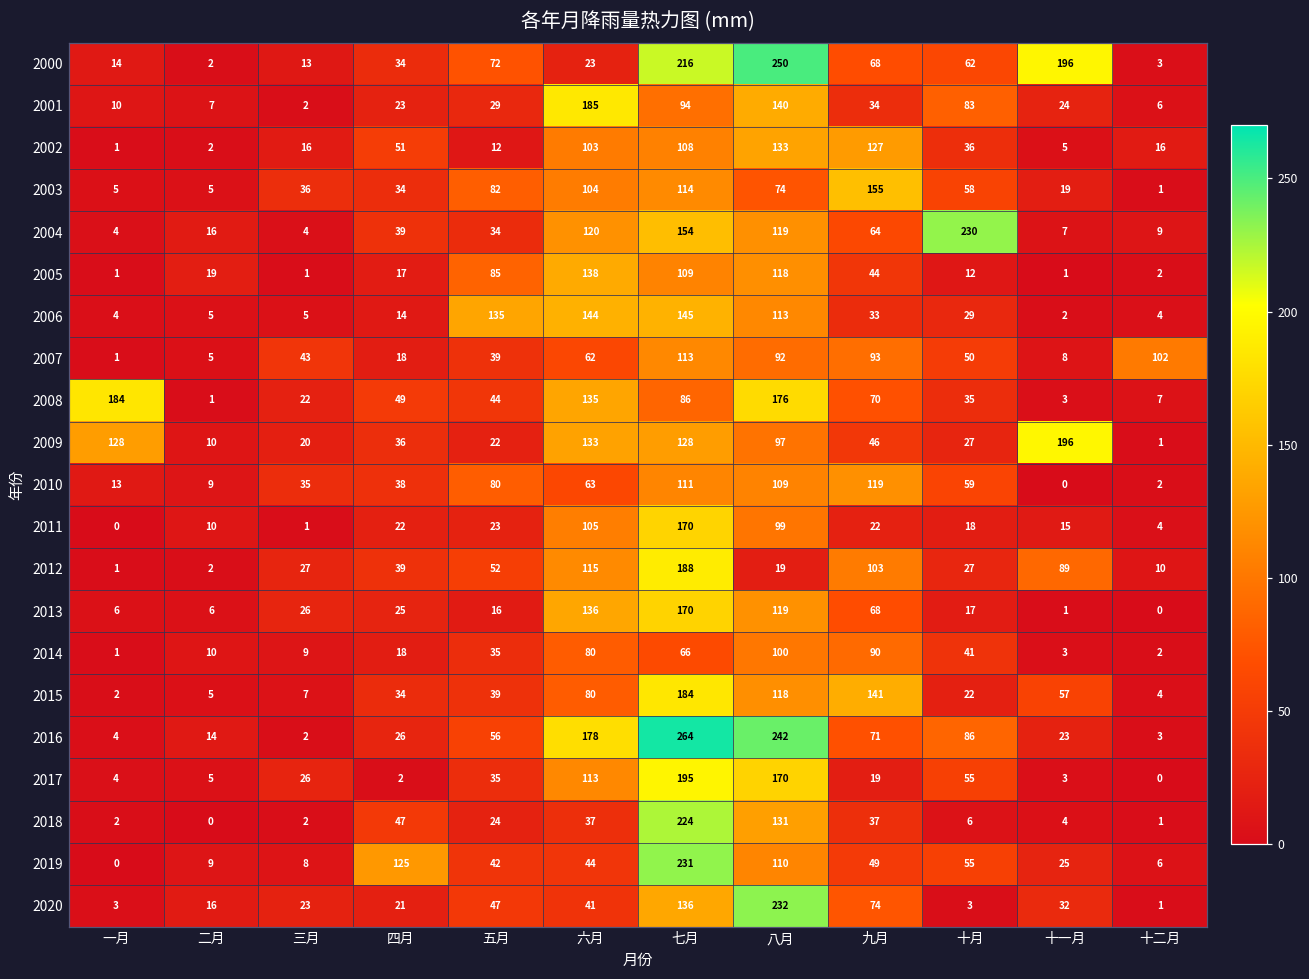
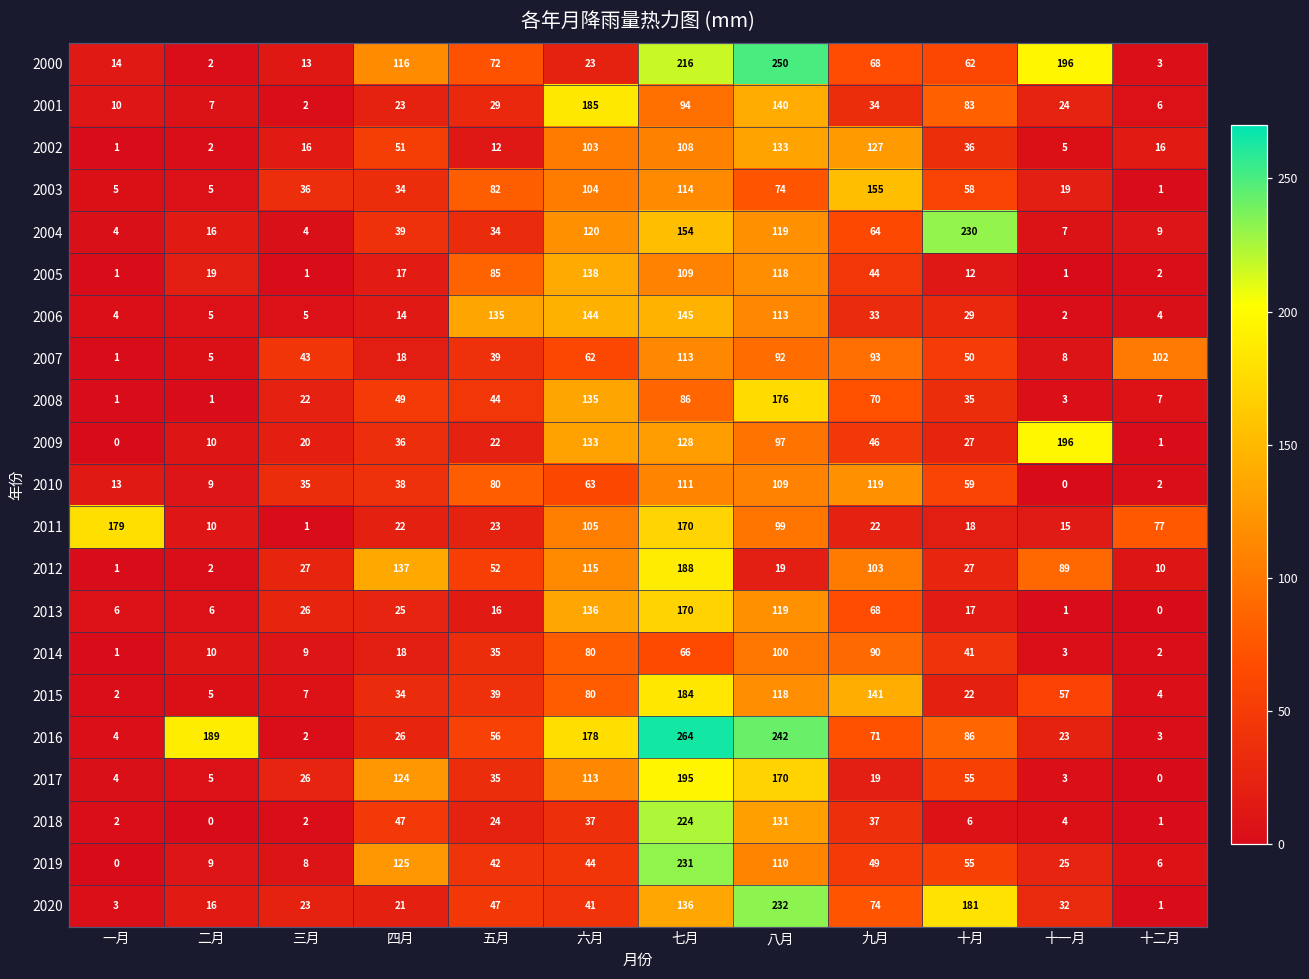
2000, 四月: 34 -> 116
2008, 一月: 184 -> 1
2009, 一月: 128 -> 0
2011, 一月: 0 -> 179
2011, 十二月: 4 -> 77
2012, 四月: 39 -> 137
2016, 二月: 14 -> 189
2017, 四月: 2 -> 124
2020, 十月: 3 -> 181
